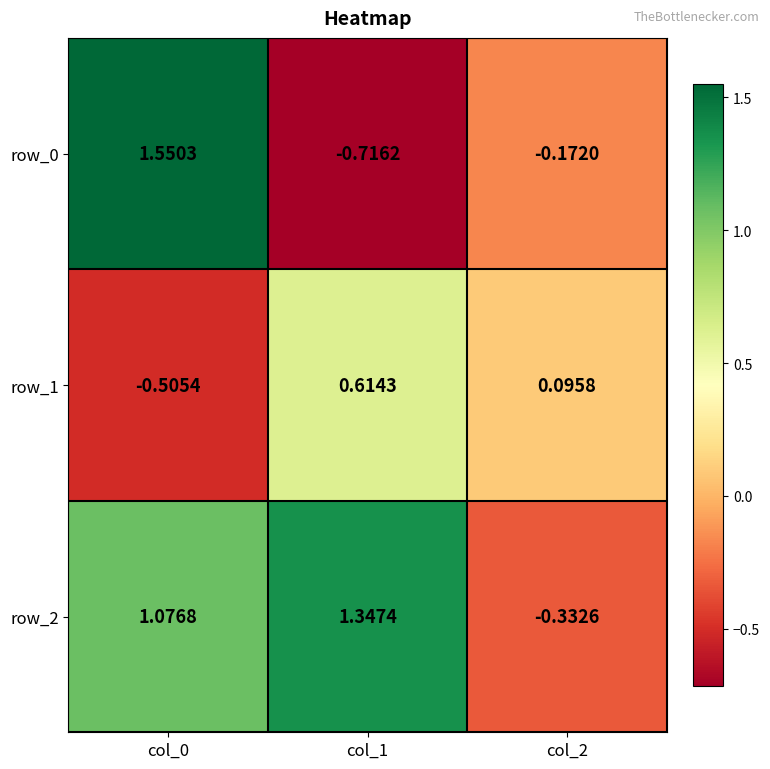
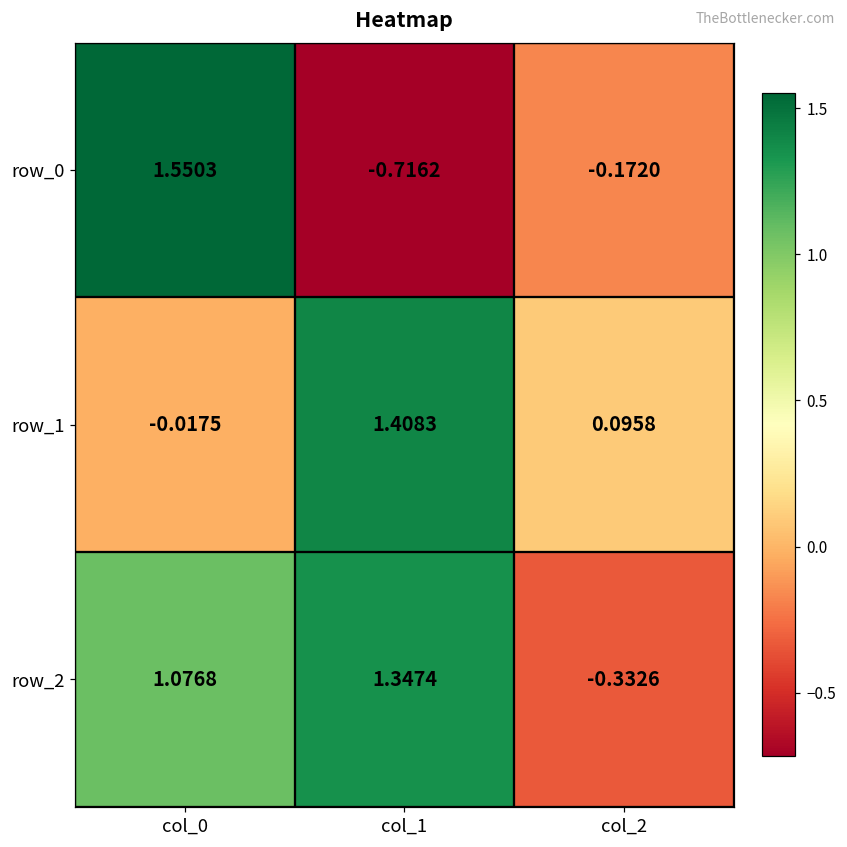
row_1, col_0: -0.5054 -> -0.0175
row_1, col_1: 0.6143 -> 1.4083
